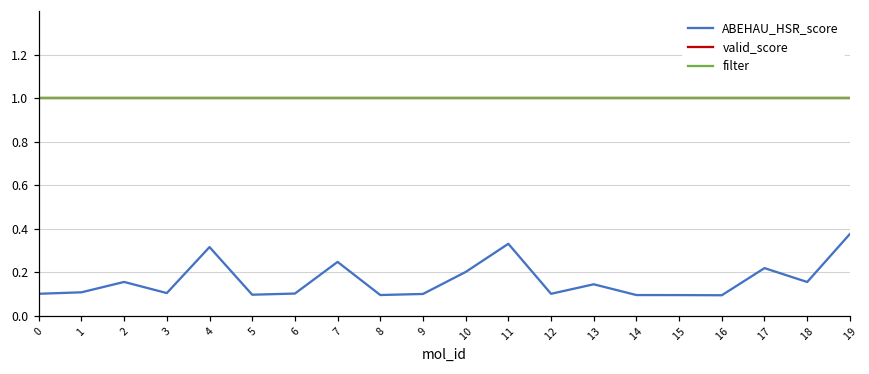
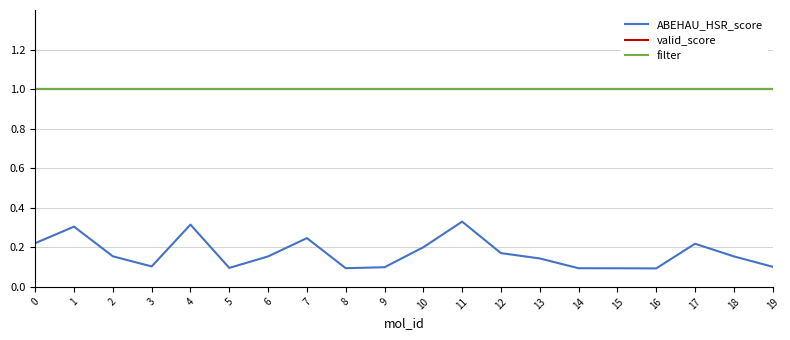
ABEHAU_HSR_score, 0: 0.10 -> 0.22
ABEHAU_HSR_score, 1: 0.11 -> 0.30
ABEHAU_HSR_score, 6: 0.10 -> 0.15
ABEHAU_HSR_score, 12: 0.10 -> 0.17
ABEHAU_HSR_score, 19: 0.37 -> 0.10
